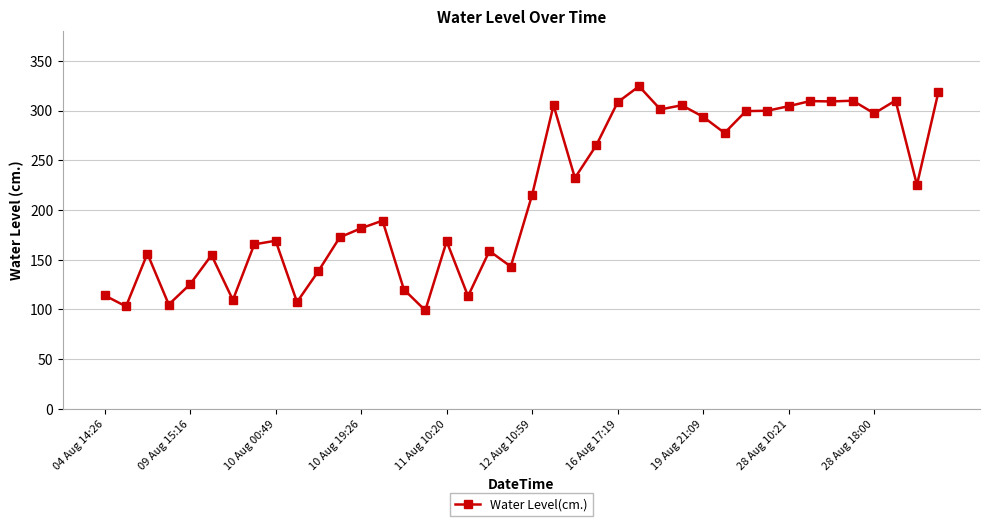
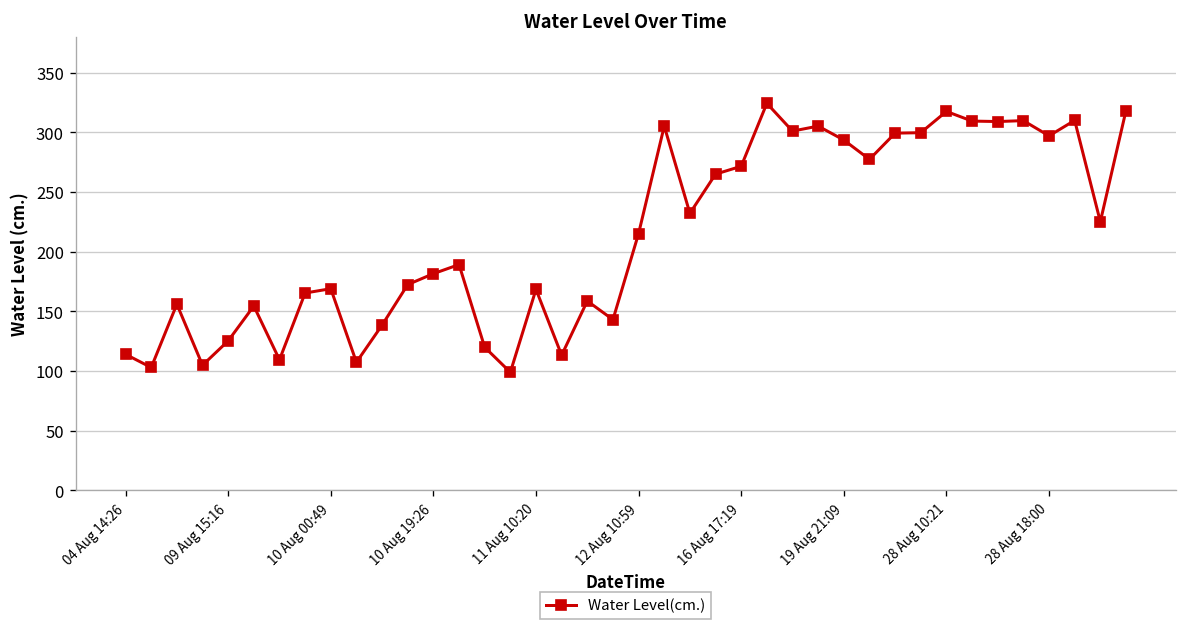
16 Aug 17:19: 310 -> 270
28 Aug 10:21: 300 -> 320
